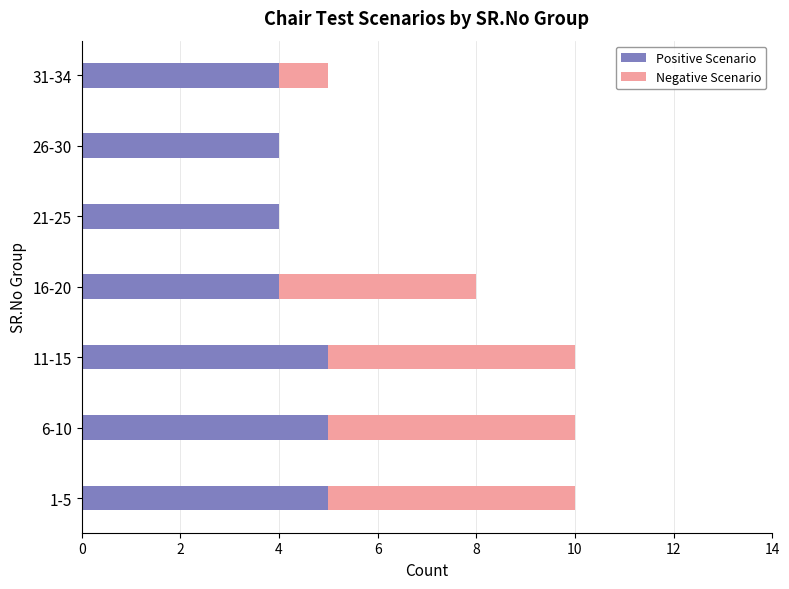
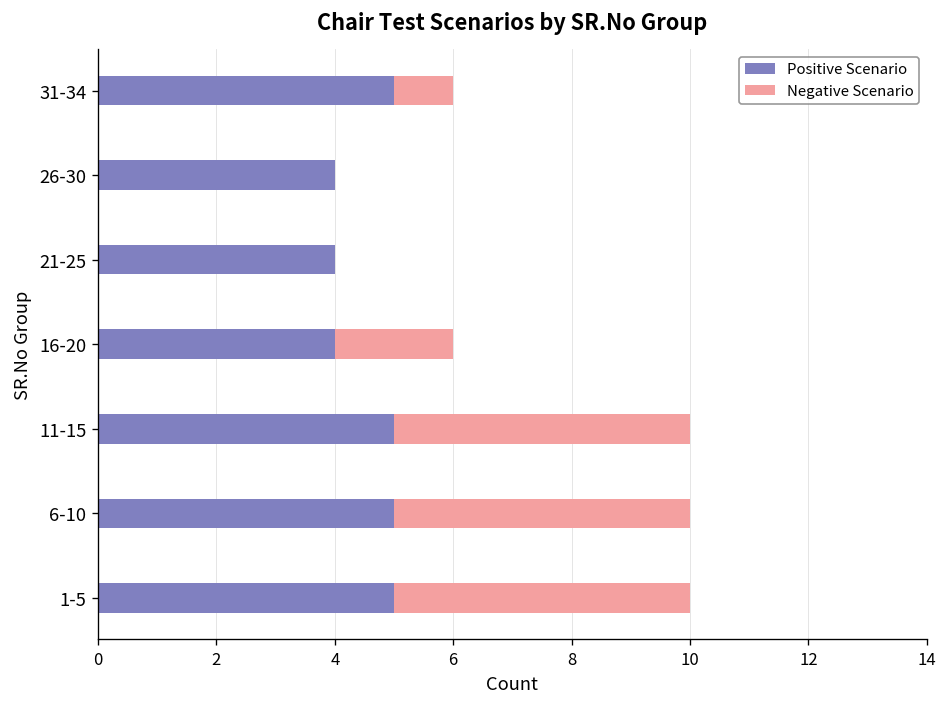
Positive Scenario, 31-34: 4 -> 5
Negative Scenario, 16-20: 4 -> 2
